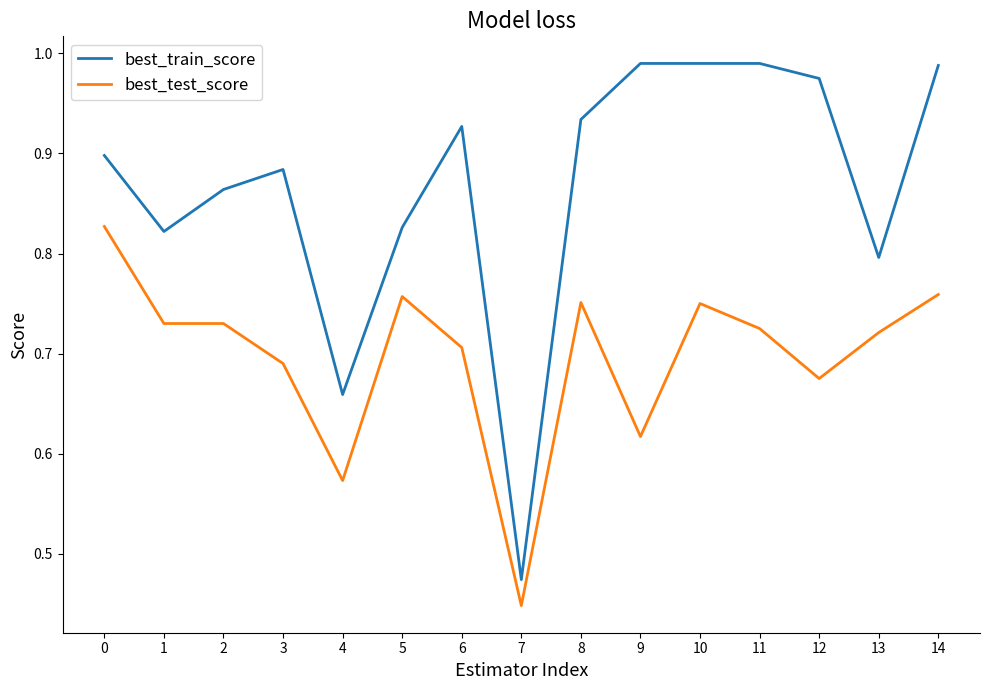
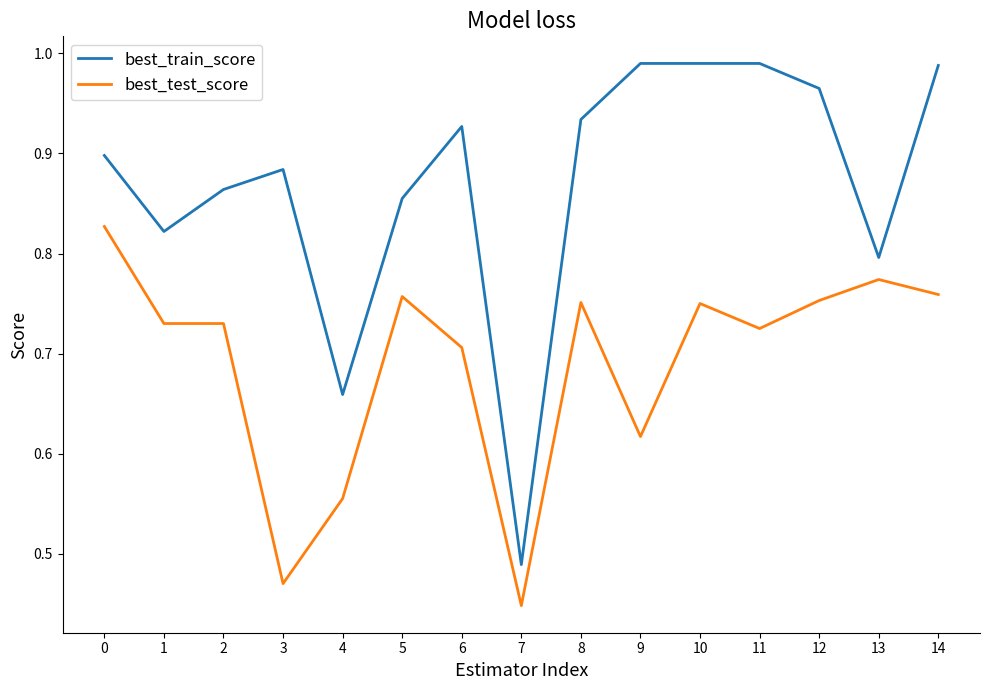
best_test_score, 3: 0.69 -> 0.47
best_test_score, 4: 0.573 -> 0.555
best_train_score, 5: 0.826 -> 0.855
best_train_score, 7: 0.474 -> 0.489
best_train_score, 12: 0.975 -> 0.965
best_test_score, 12: 0.675 -> 0.753
best_test_score, 13: 0.721 -> 0.774
